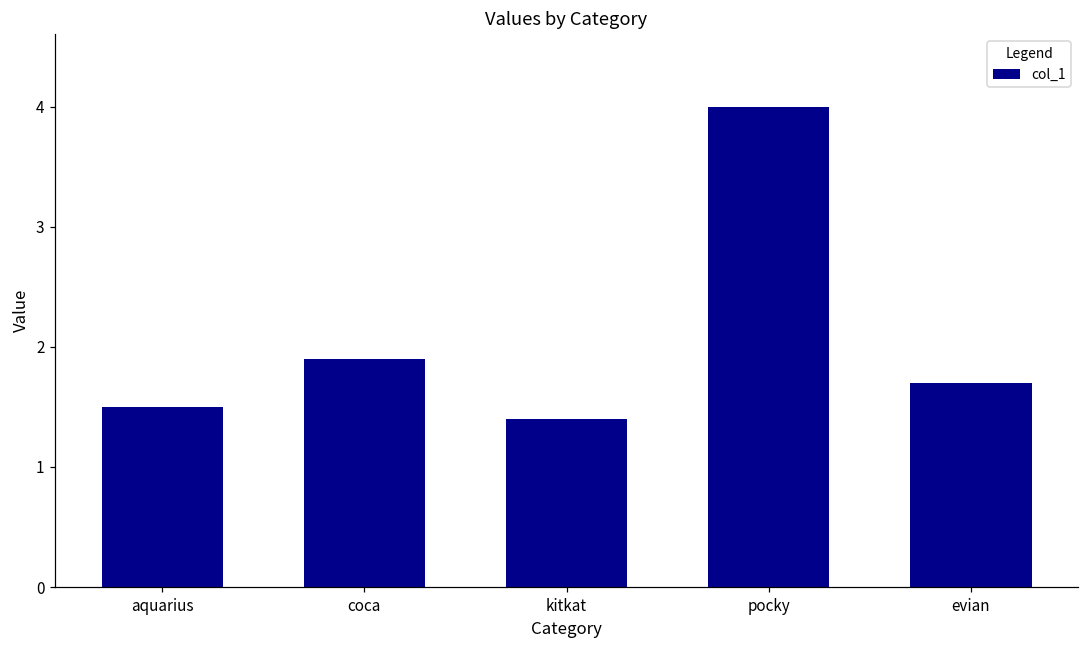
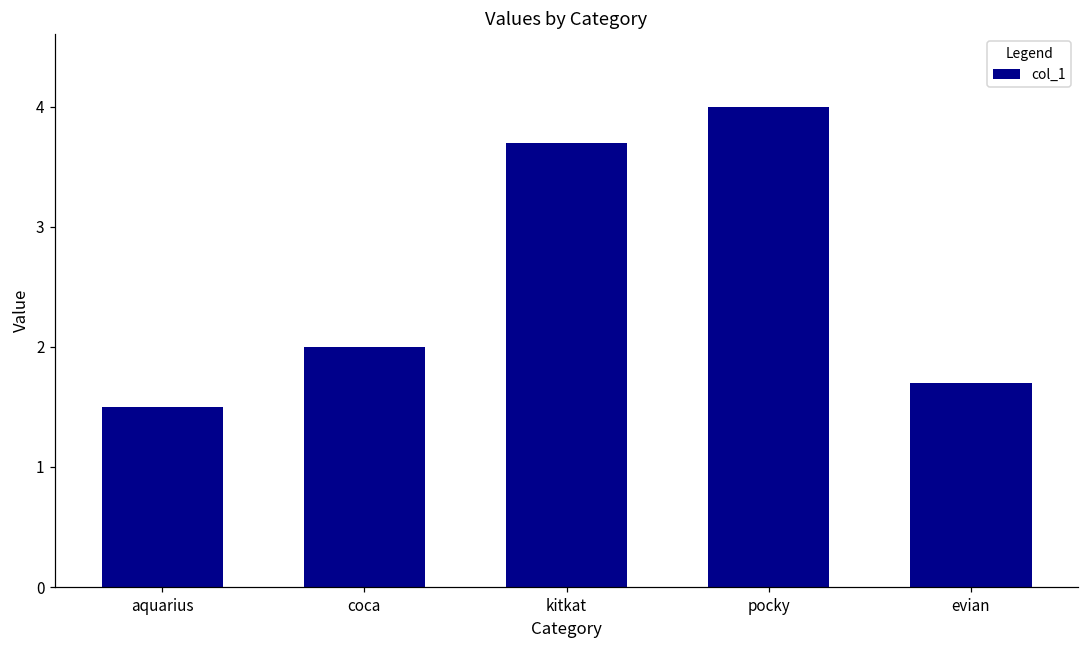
coca: 1.9 -> 2.0
kitkat: 1.4 -> 3.7
